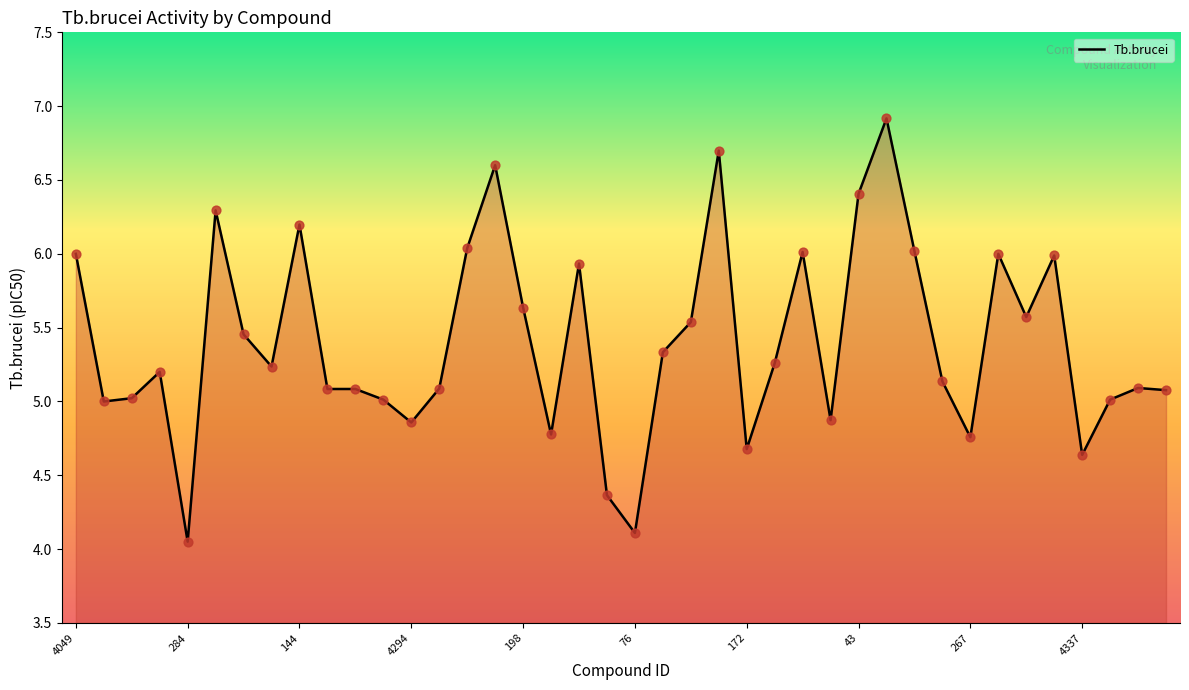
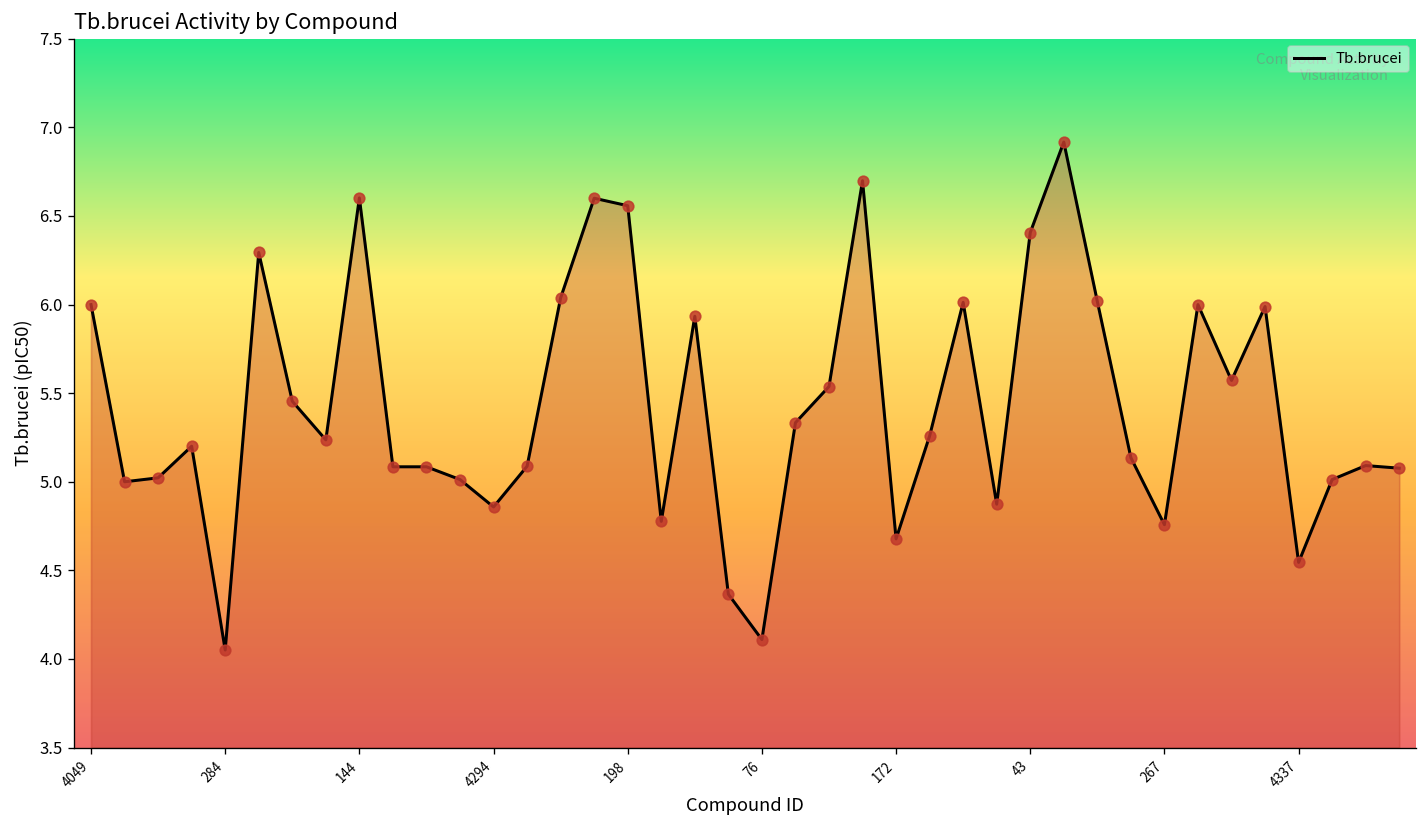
144: 6.20 -> 6.60
198: 5.64 -> 6.56
4337: 4.64 -> 4.55
